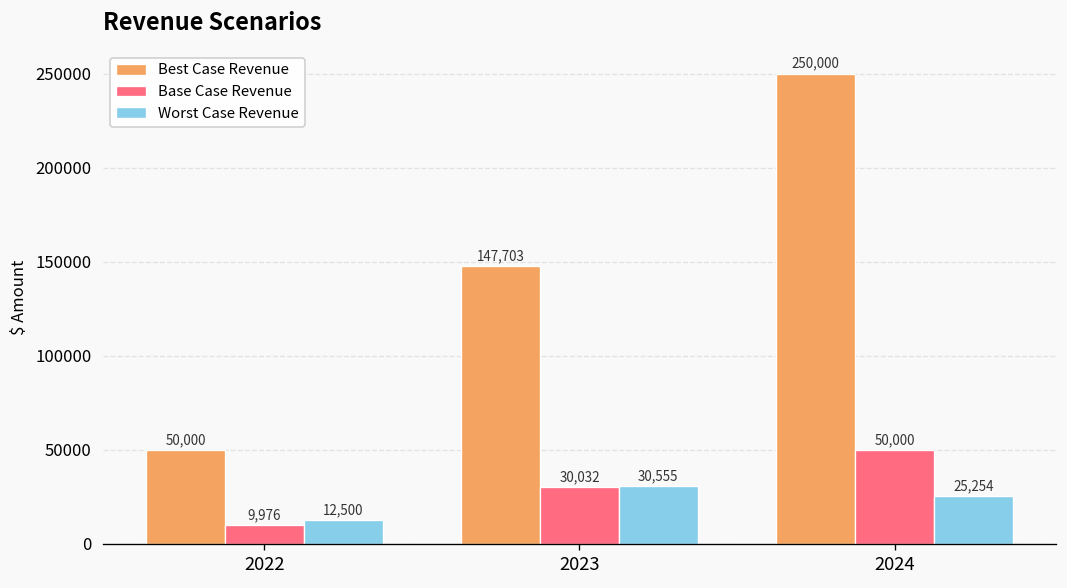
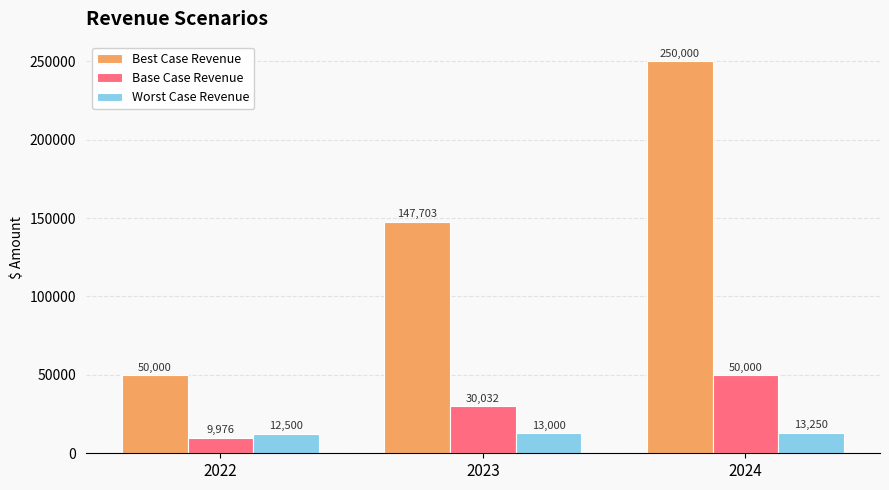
Worst Case Revenue, 2023: 30,555 -> 13,000
Worst Case Revenue, 2024: 25,254 -> 13,250
